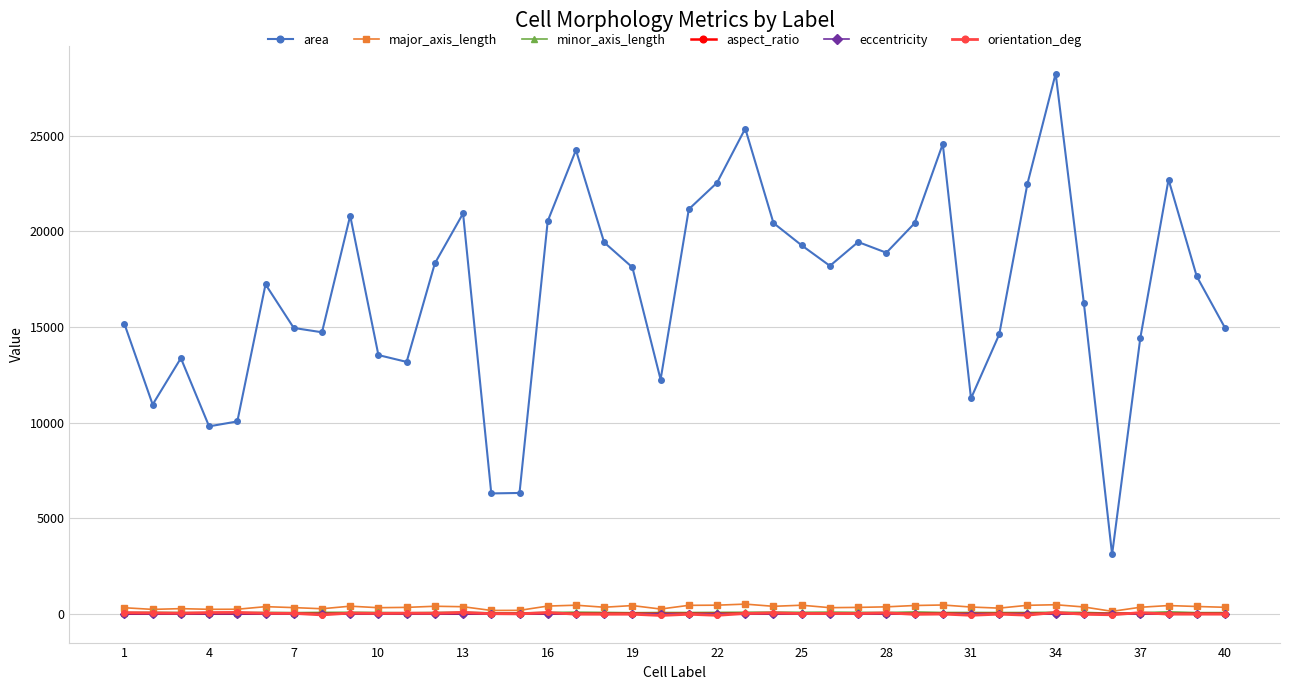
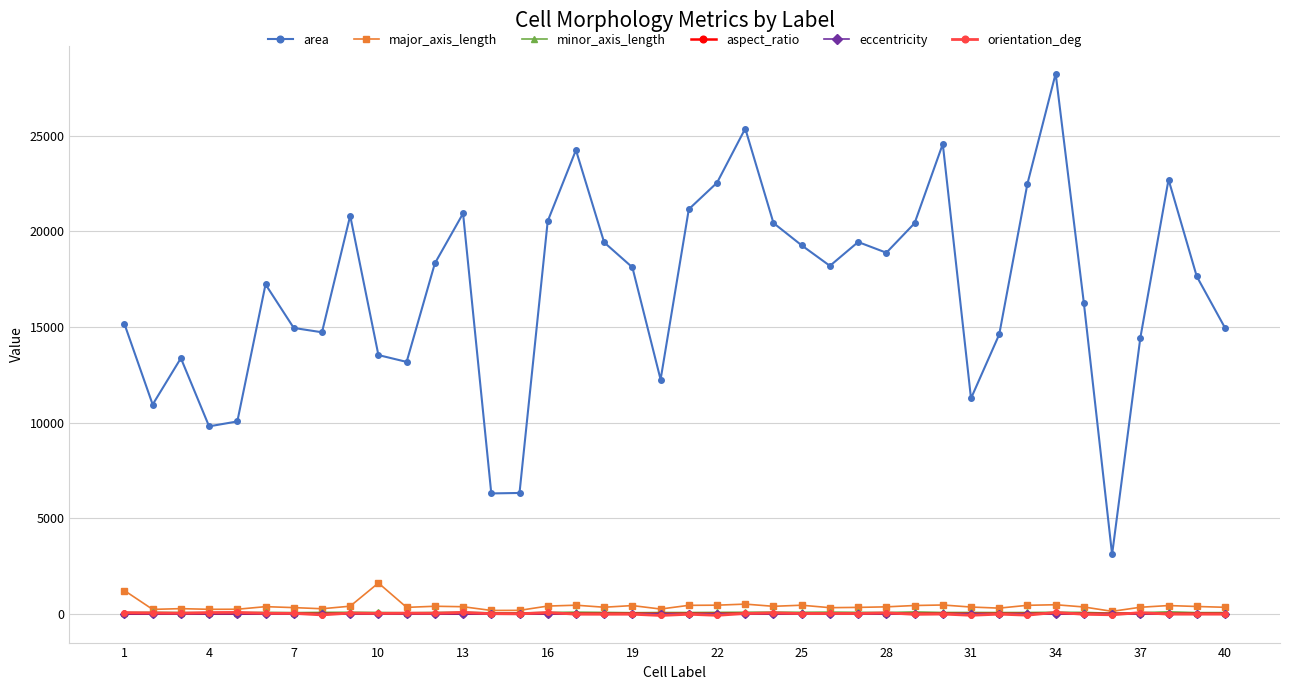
major_axis_length, 1: 300 -> 1200
major_axis_length, 10: 300 -> 1600
